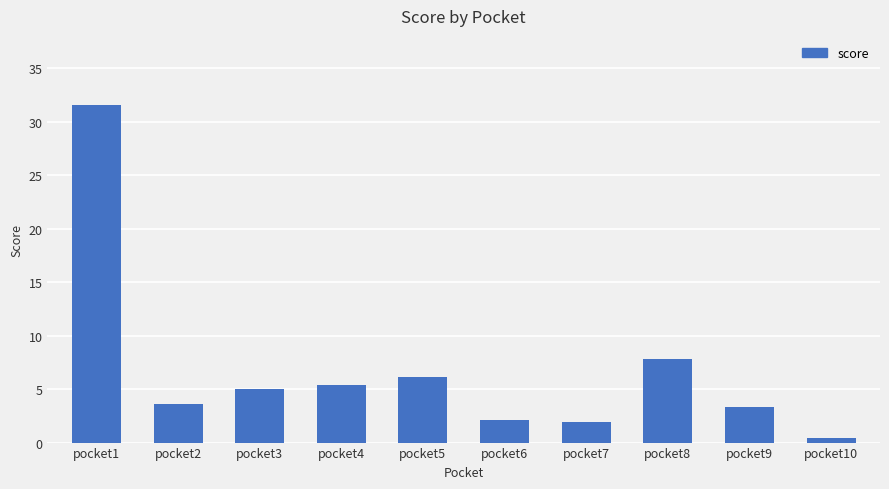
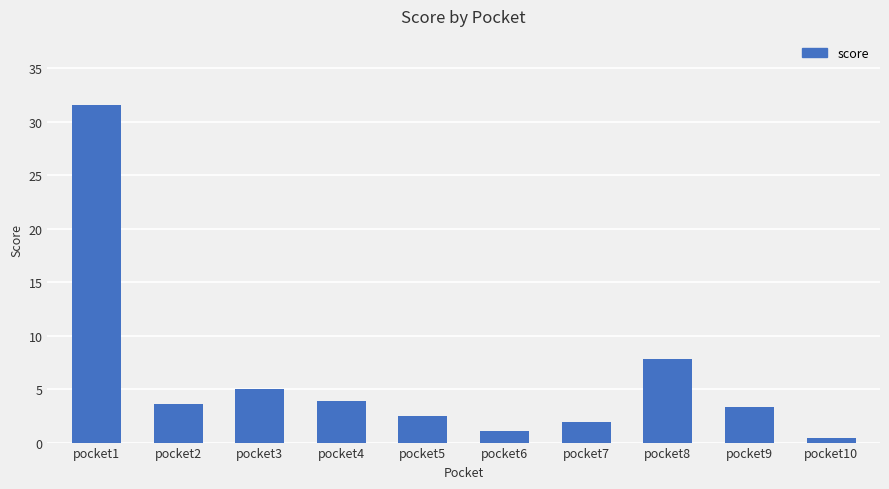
pocket4: 5.4 -> 3.9
pocket5: 6.2 -> 2.5
pocket6: 2.1 -> 1.1
